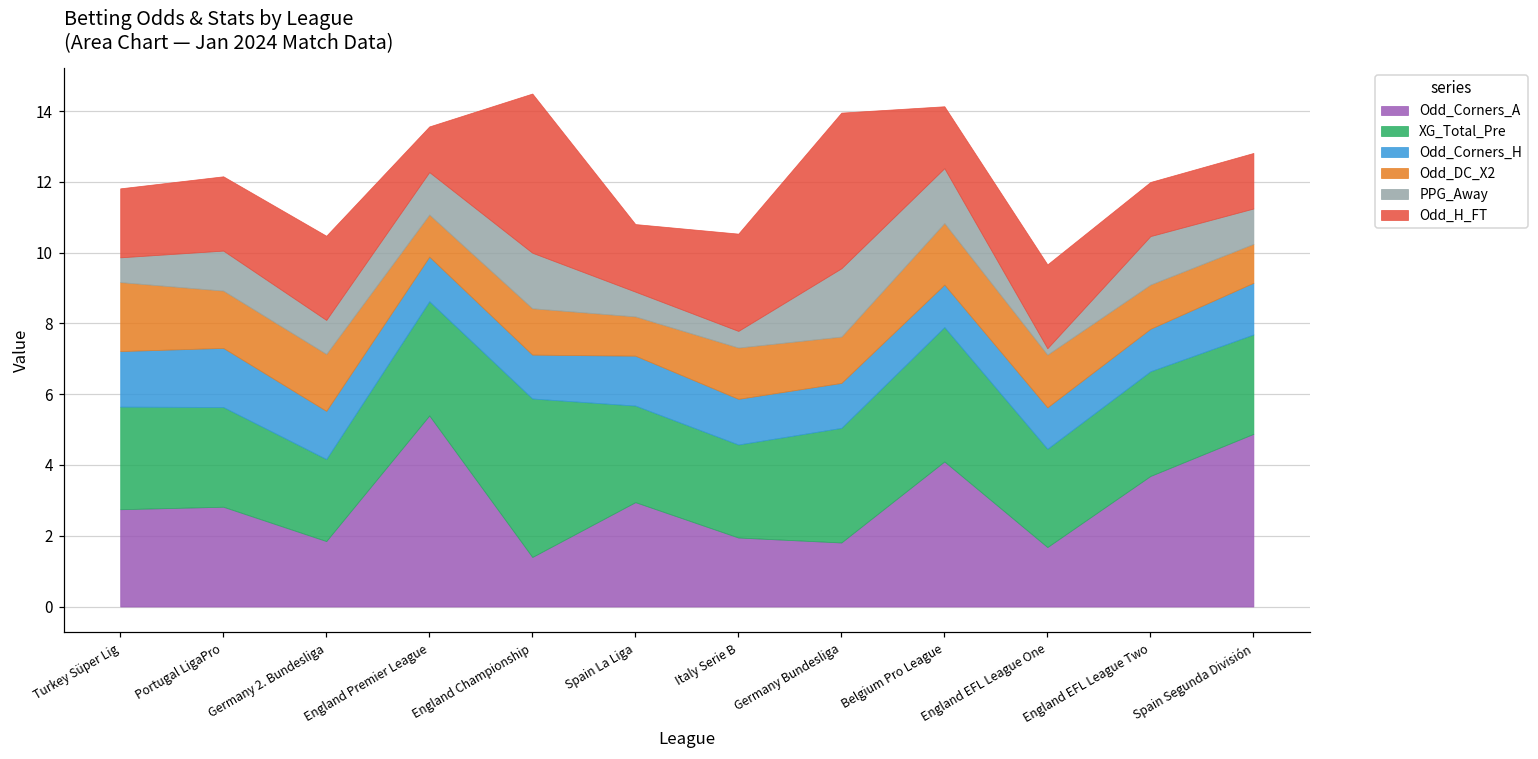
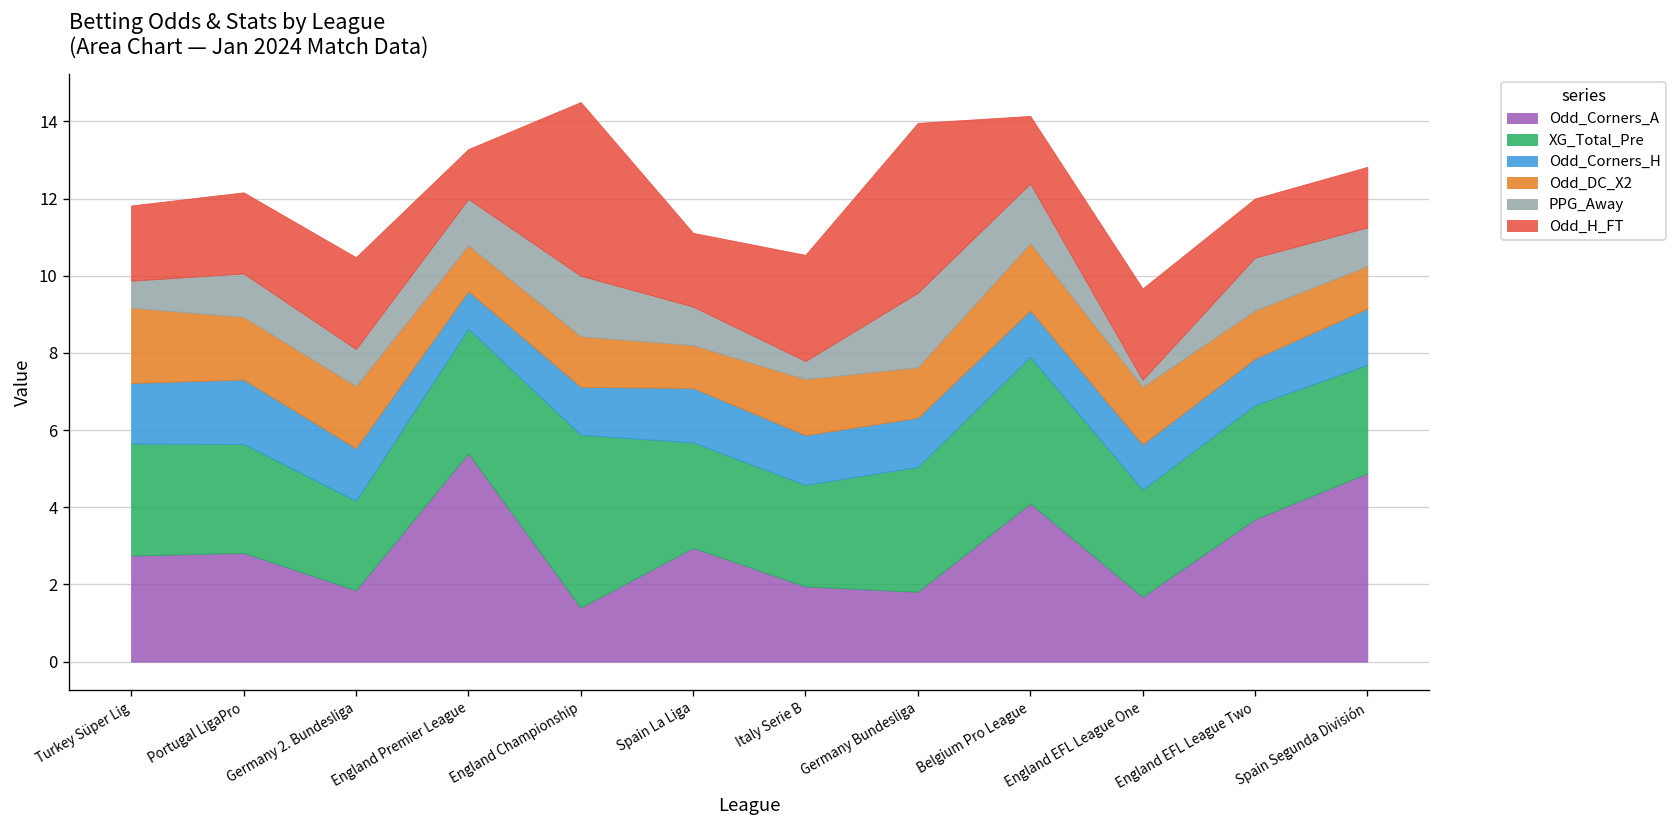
Odd_Corners_H, England Premier League: 1.3 -> 1.0
PPG_Away, Spain La Liga: 0.7 -> 1.0
